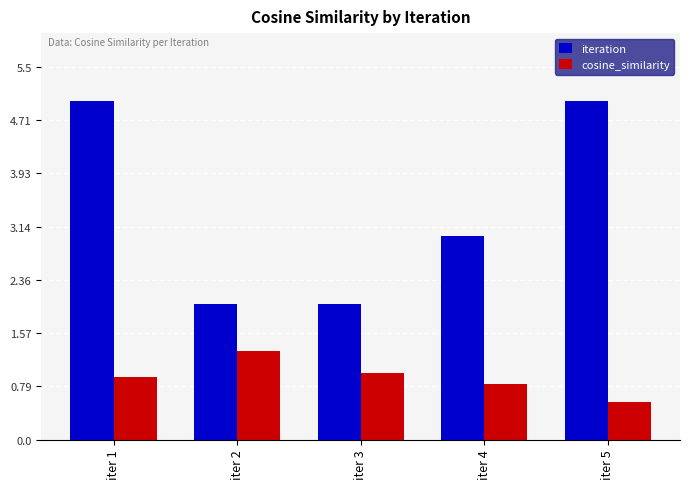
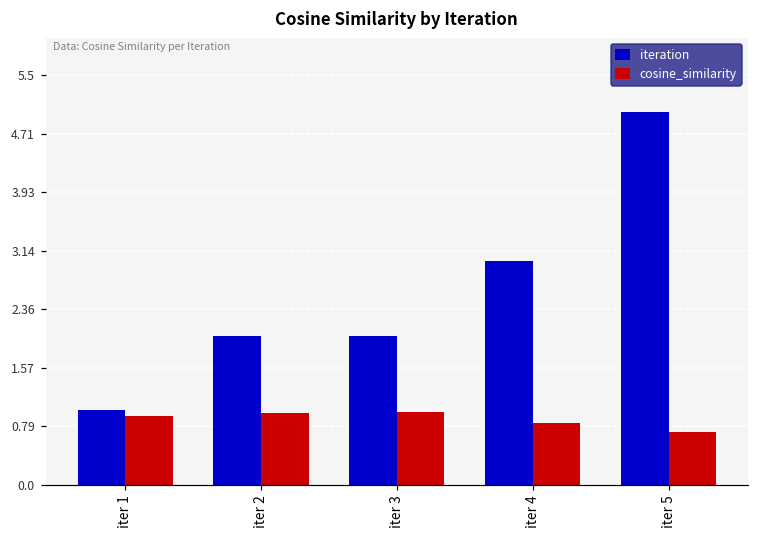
iteration, iter 1: 5 -> 1
cosine_similarity, iter 2: 1.3 -> 1.0
cosine_similarity, iter 5: 0.6 -> 0.7
